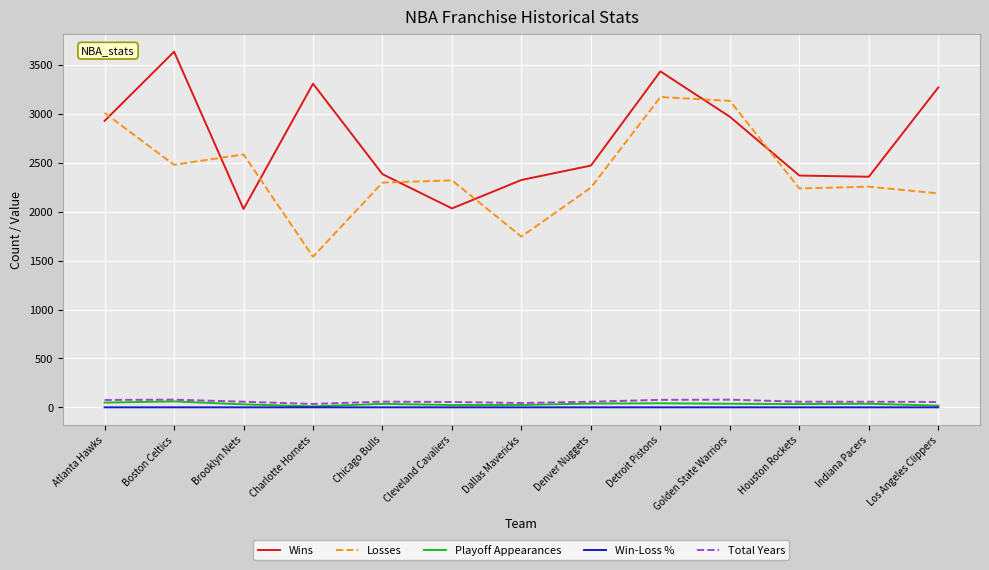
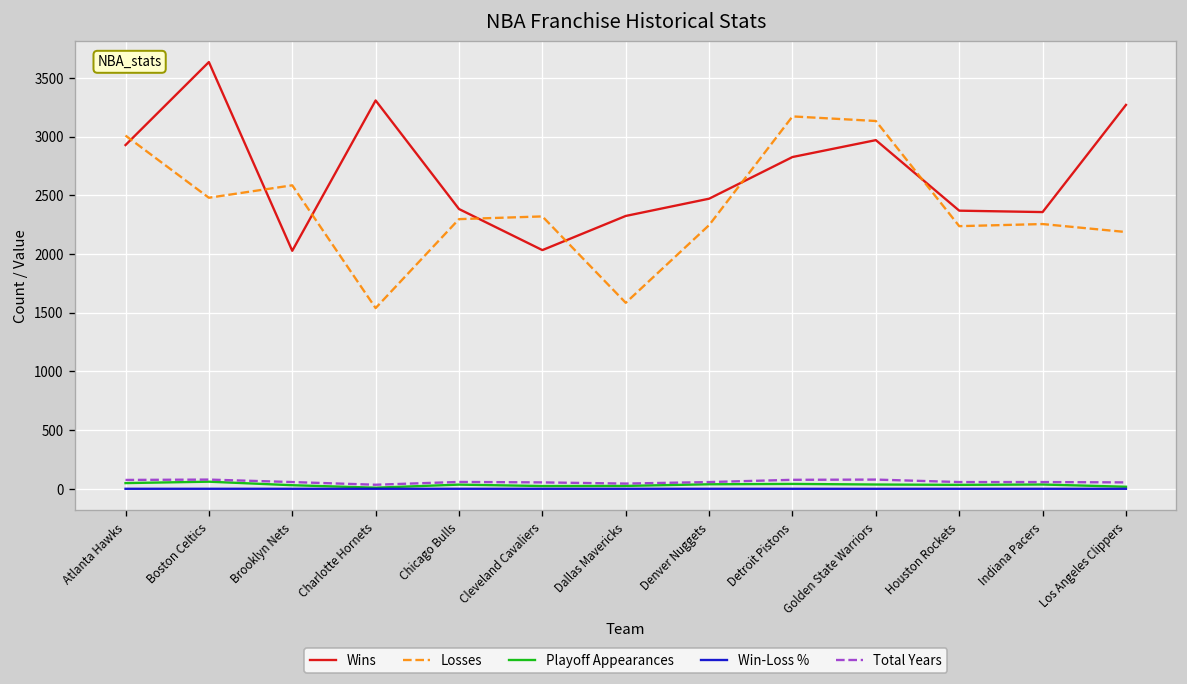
Losses, Dallas Mavericks: 1700 -> 1600
Wins, Detroit Pistons: 3400 -> 2800
